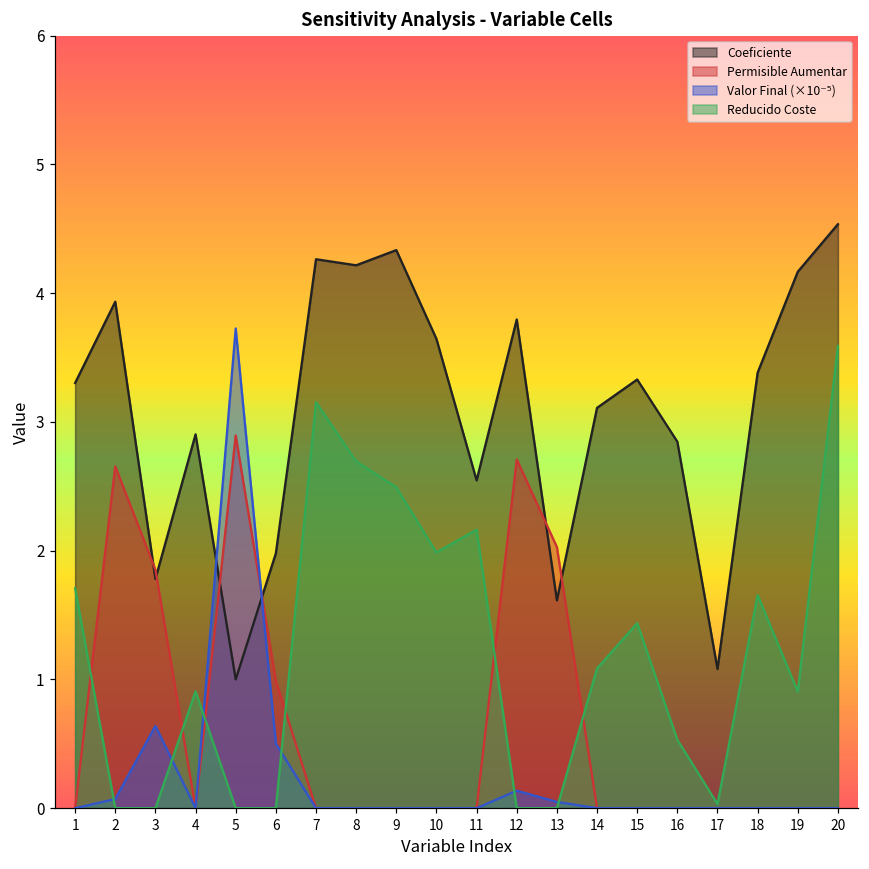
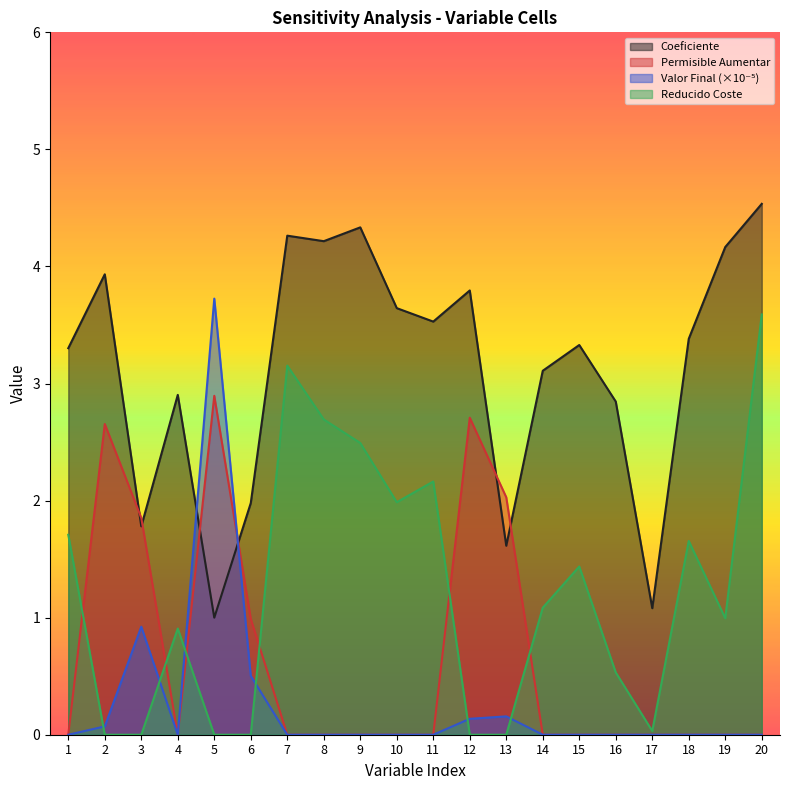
Valor Final (×10⁻⁵), 3: 0.64 -> 0.92
Coeficiente, 11: 2.55 -> 3.53
Valor Final (×10⁻⁵), 13: 0.05 -> 0.16
Reducido Coste, 19: 0.91 -> 1.00
